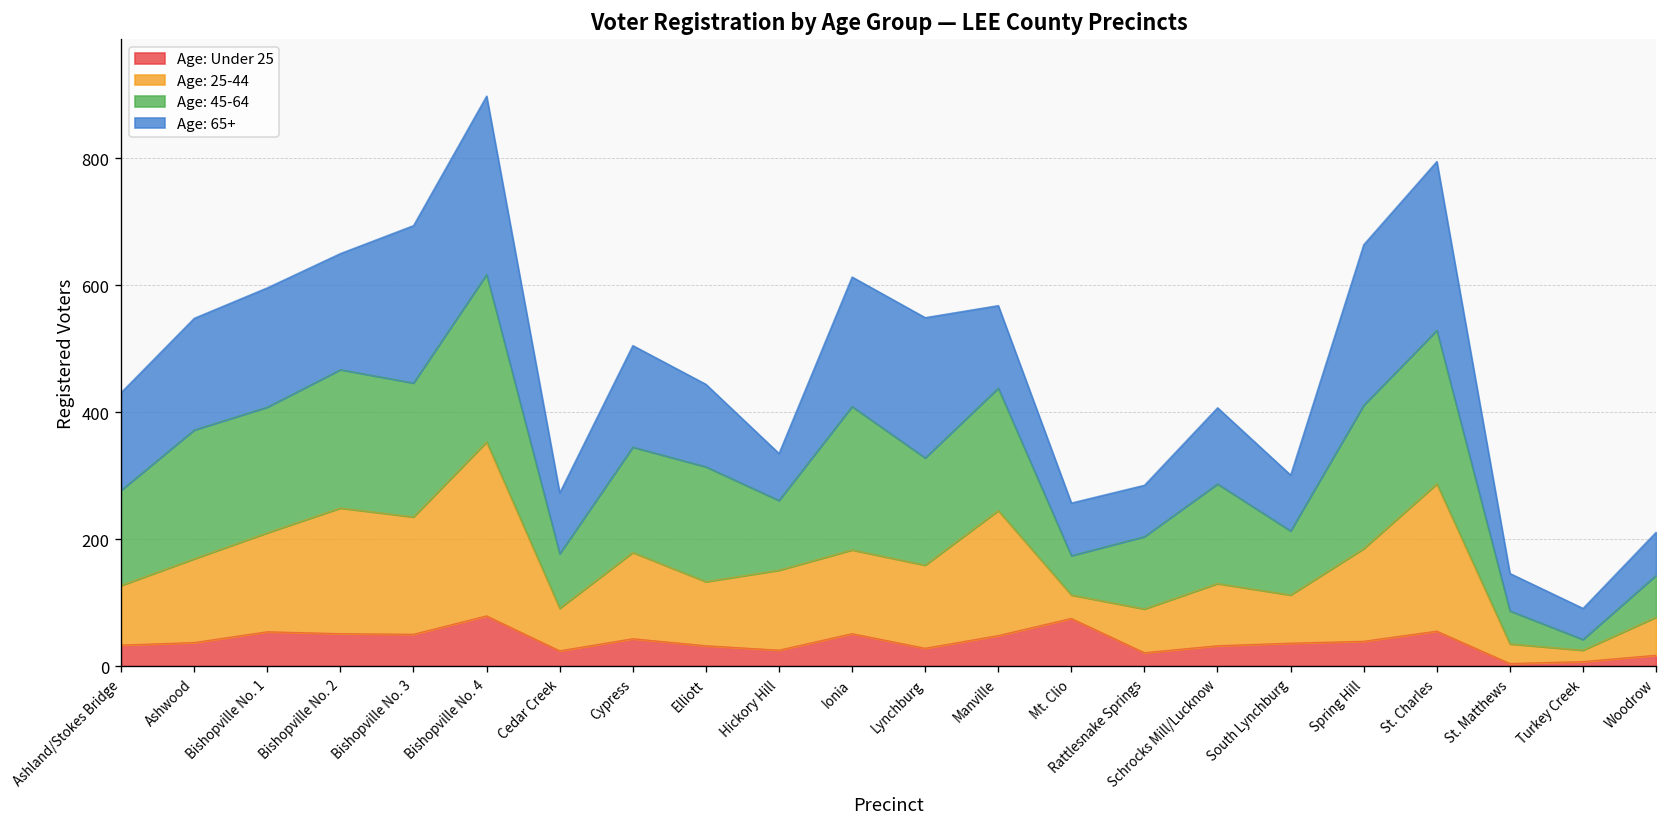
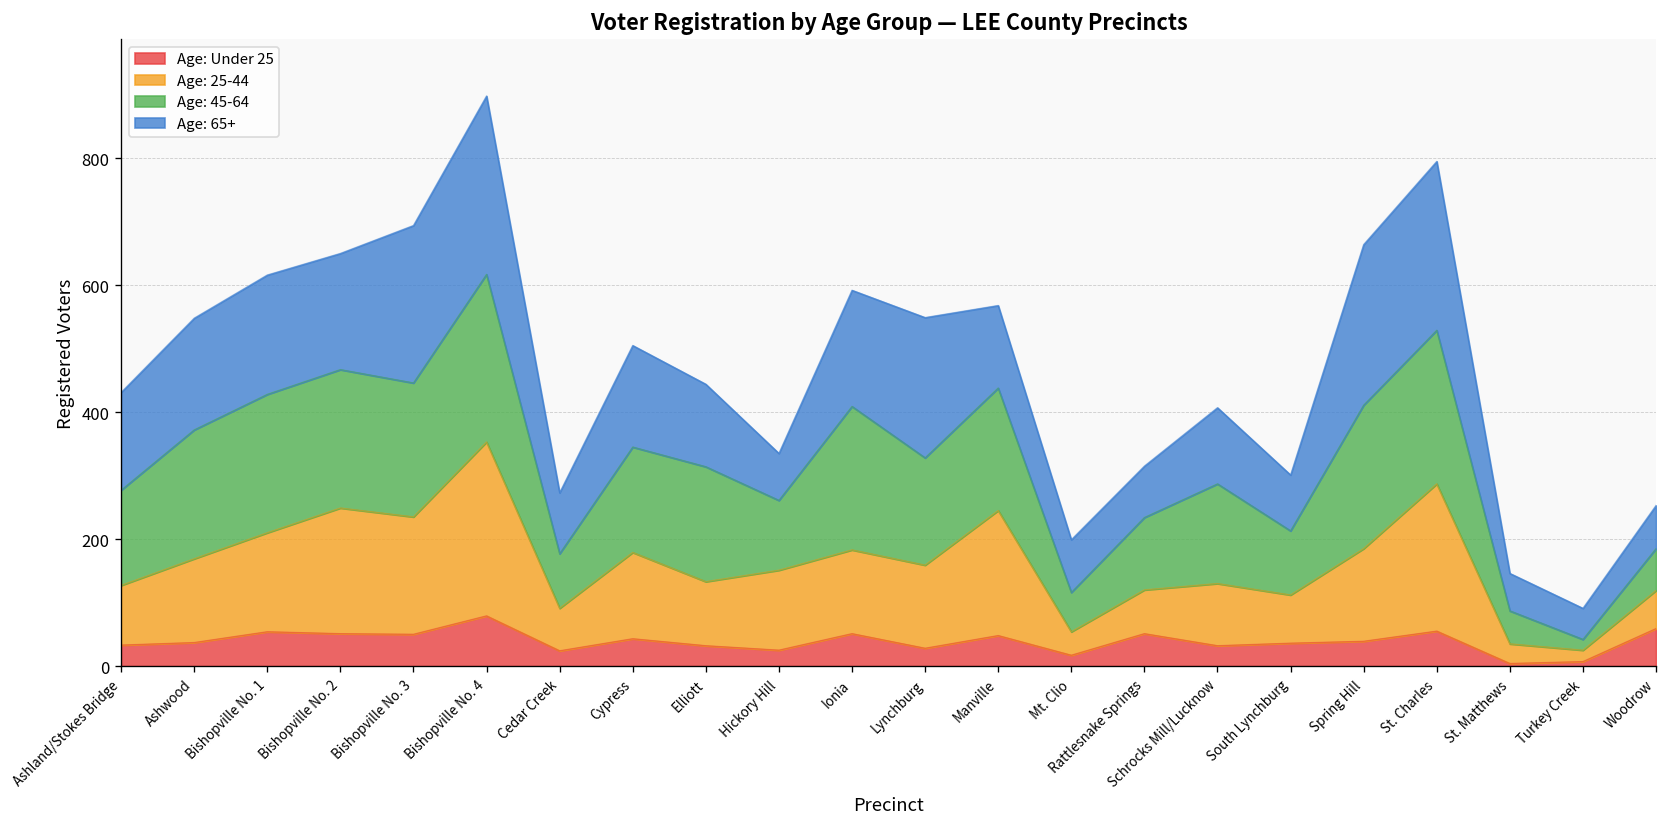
Age: 45-64, Bishopville No. 1: 200 -> 220
Age: 65+, Ionia: 200 -> 180
Age: Under 25, Mt. Clio: 80 -> 20
Age: Under 25, Rattlesnake Springs: 20 -> 50
Age: Under 25, Woodrow: 20 -> 60
